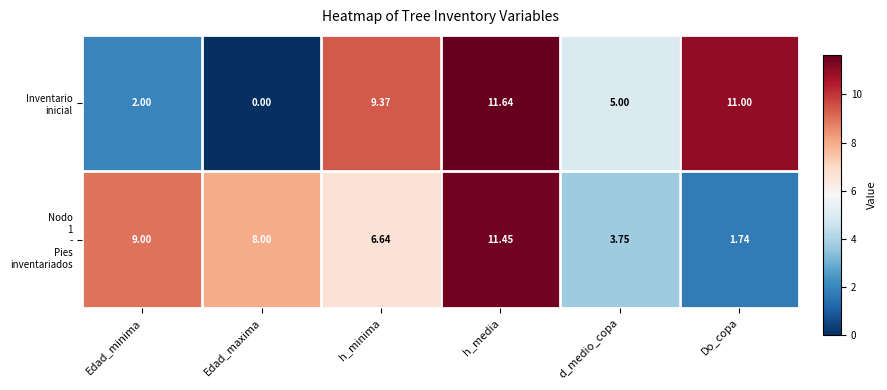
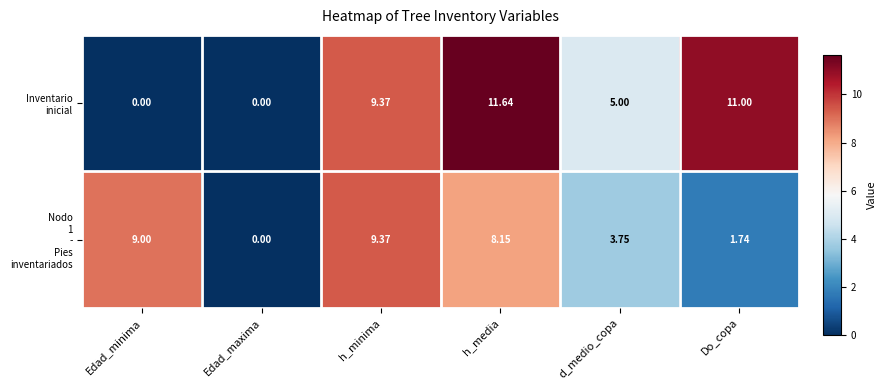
Inventario inicial, Edad_minima: 2.00 -> 0.00
Nodo 1 - Pies inventariados, Edad_maxima: 8.00 -> 0.00
Nodo 1 - Pies inventariados, h_minima: 6.64 -> 9.37
Nodo 1 - Pies inventariados, h_media: 11.45 -> 8.15
